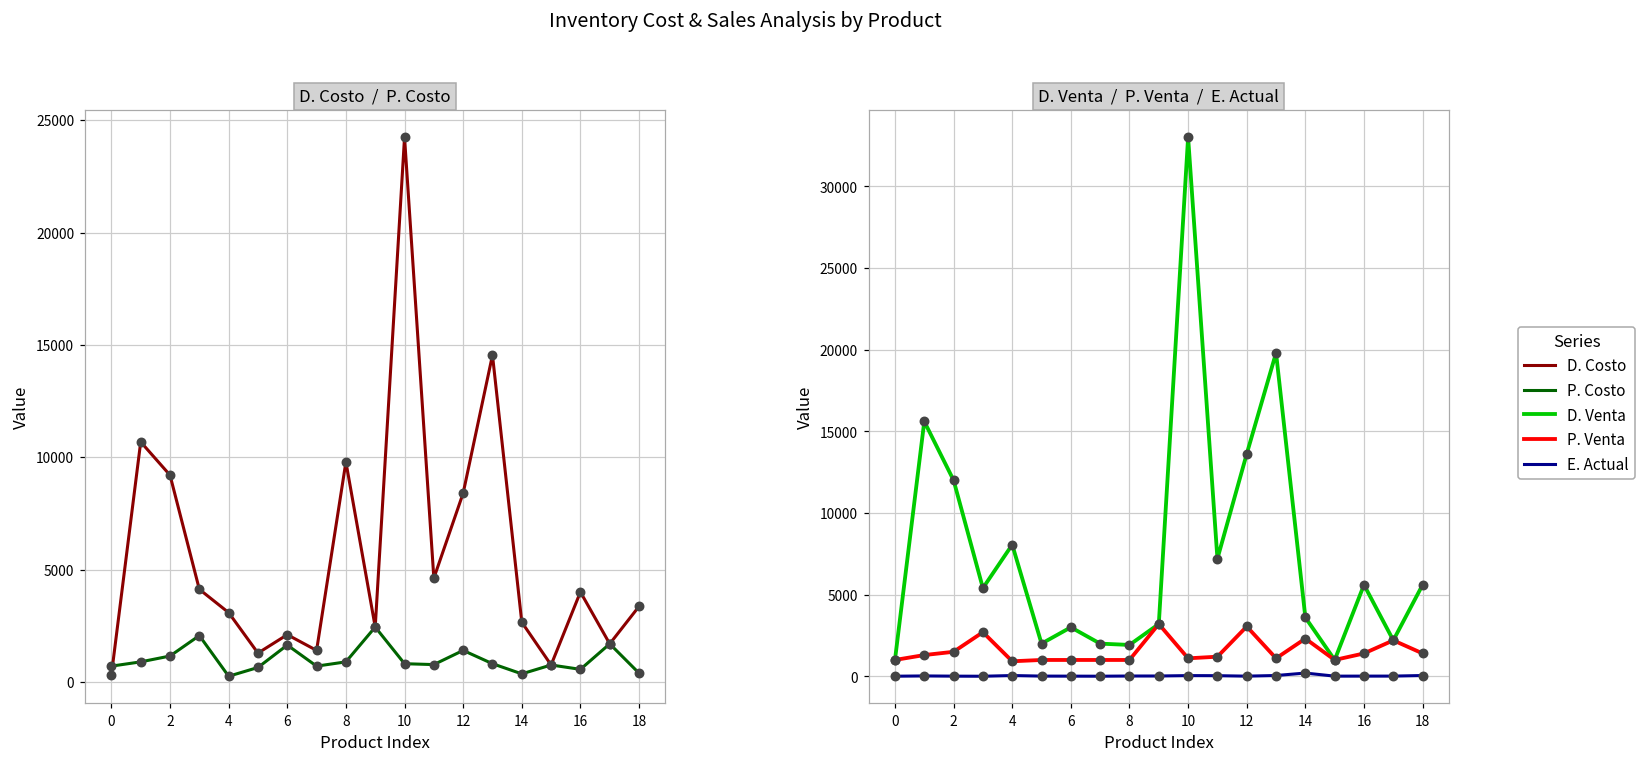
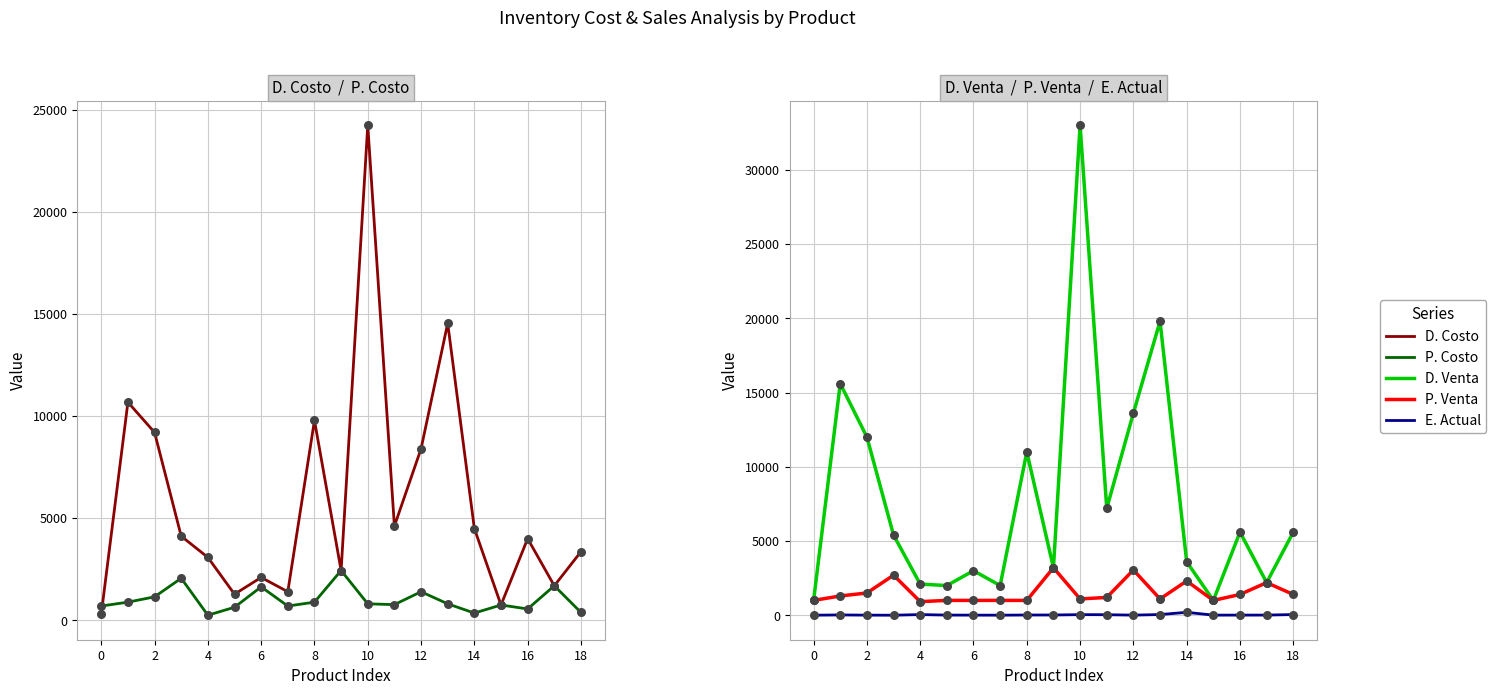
D. Costo / P. Costo, D. Costo, 14: 2700 -> 4500
D. Venta / P. Venta / E. Actual, D. Venta, 4: 8100 -> 2100
D. Venta / P. Venta / E. Actual, D. Venta, 8: 1900 -> 11000
